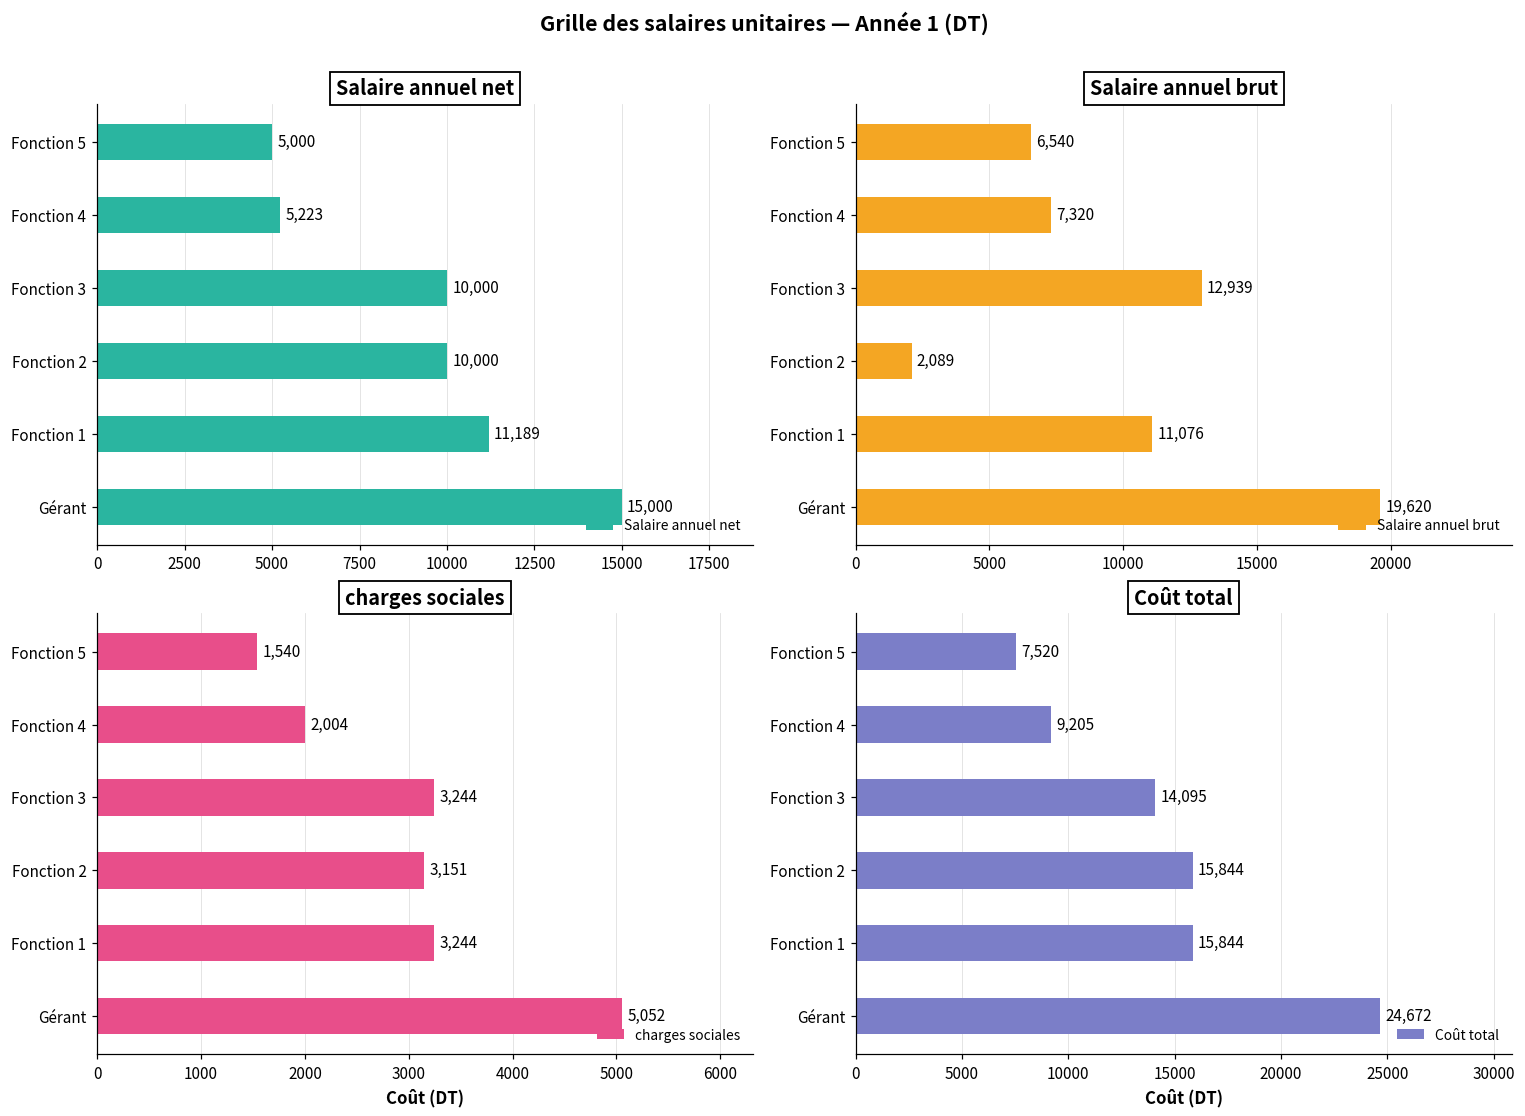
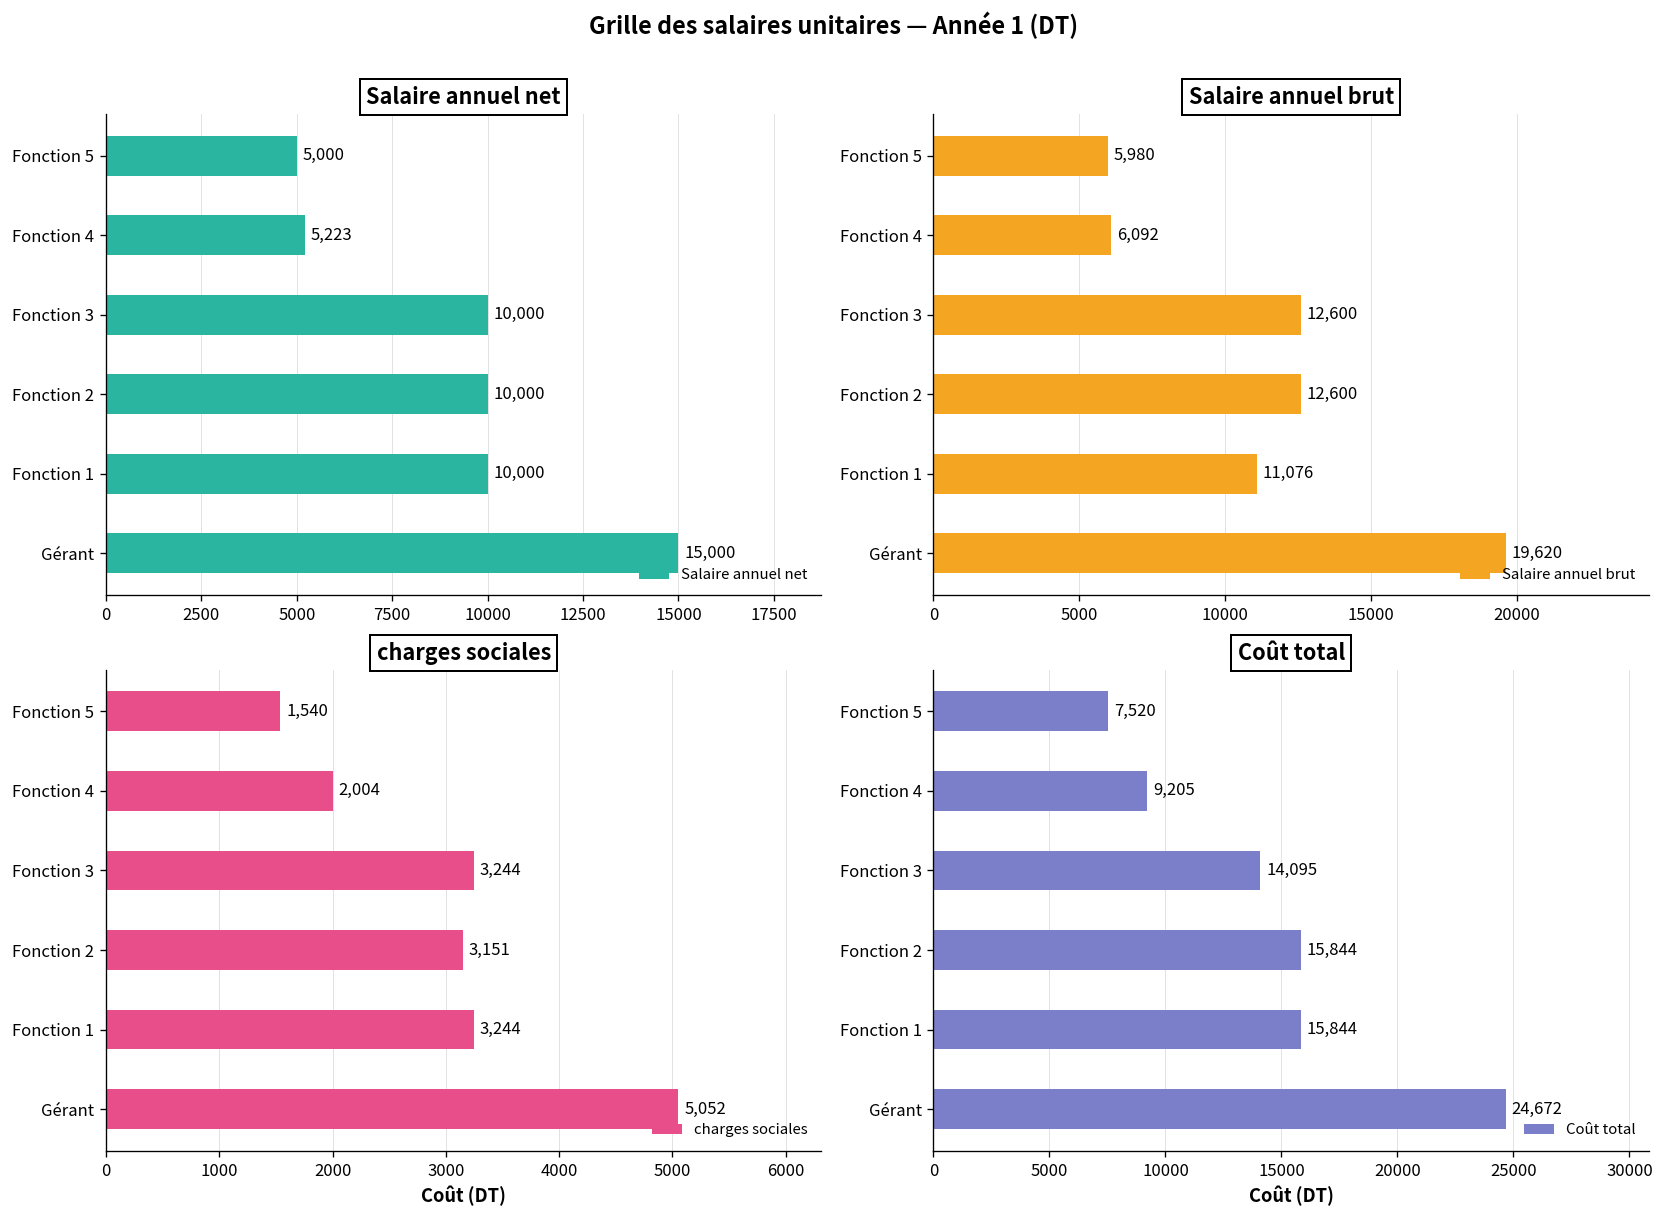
Salaire annuel net, Fonction 1: 11,189 -> 10,000
Salaire annuel brut, Fonction 5: 6,540 -> 5,980
Salaire annuel brut, Fonction 4: 7,320 -> 6,092
Salaire annuel brut, Fonction 3: 12,939 -> 12,600
Salaire annuel brut, Fonction 2: 2,089 -> 12,600
